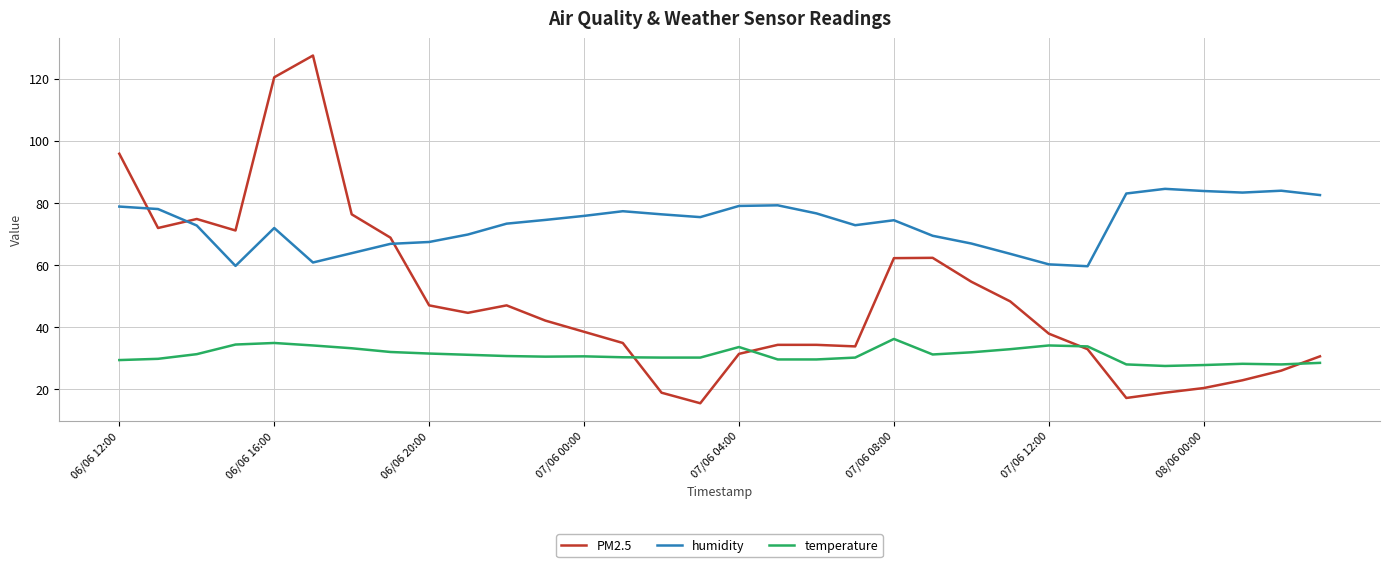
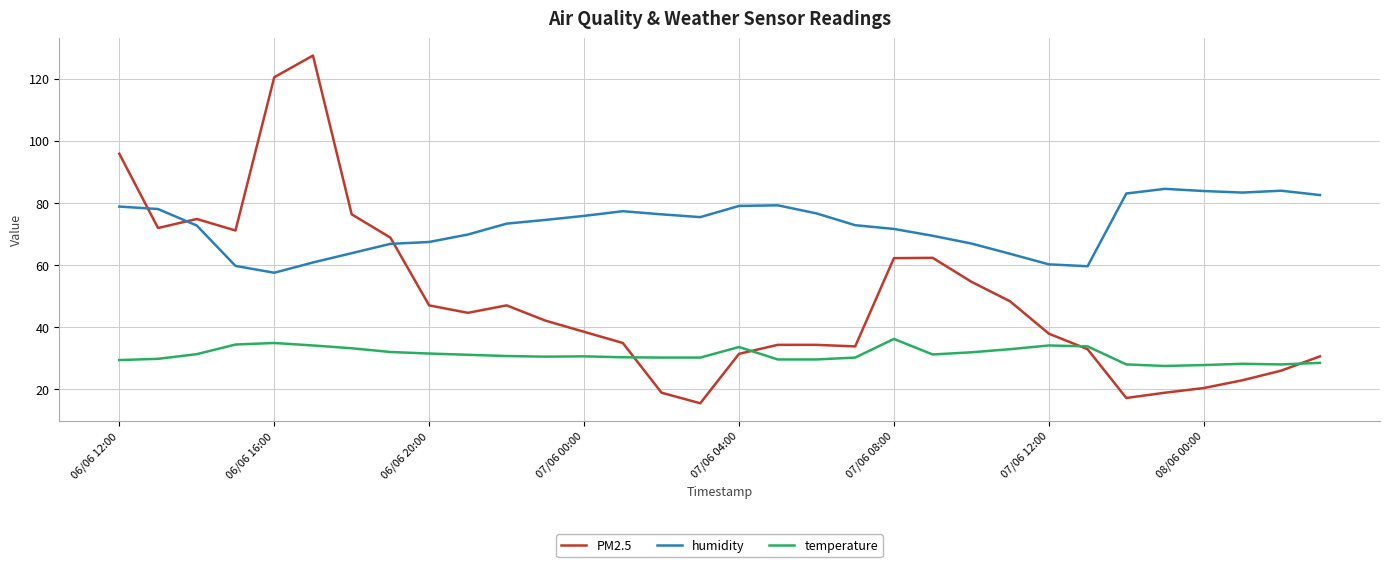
humidity, 06/06 16:00: 72 -> 58
humidity, 07/06 08:00: 74 -> 72
